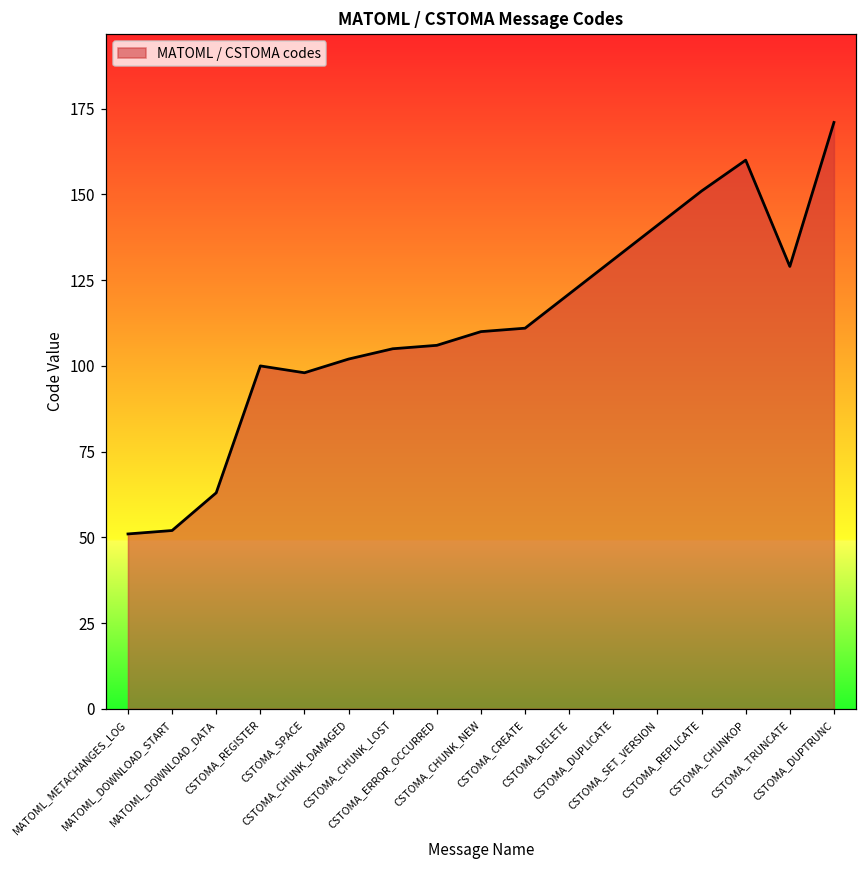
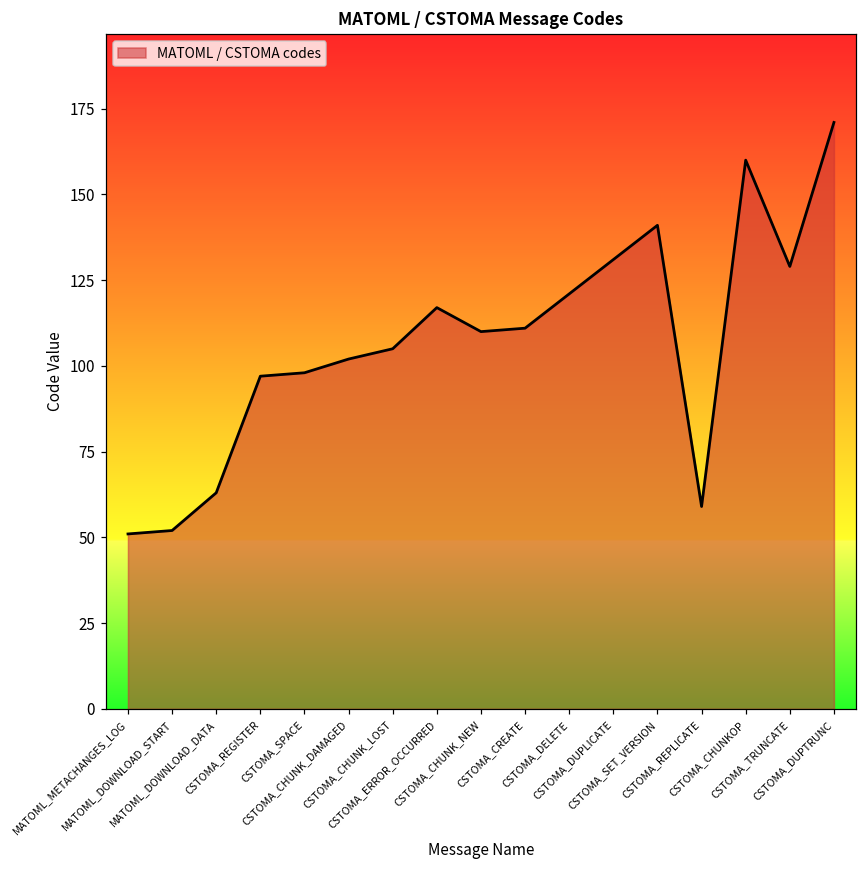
CSTOMA_REGISTER: 100 -> 97
CSTOMA_ERROR_OCCURRED: 106 -> 117
CSTOMA_REPLICATE: 151 -> 59
